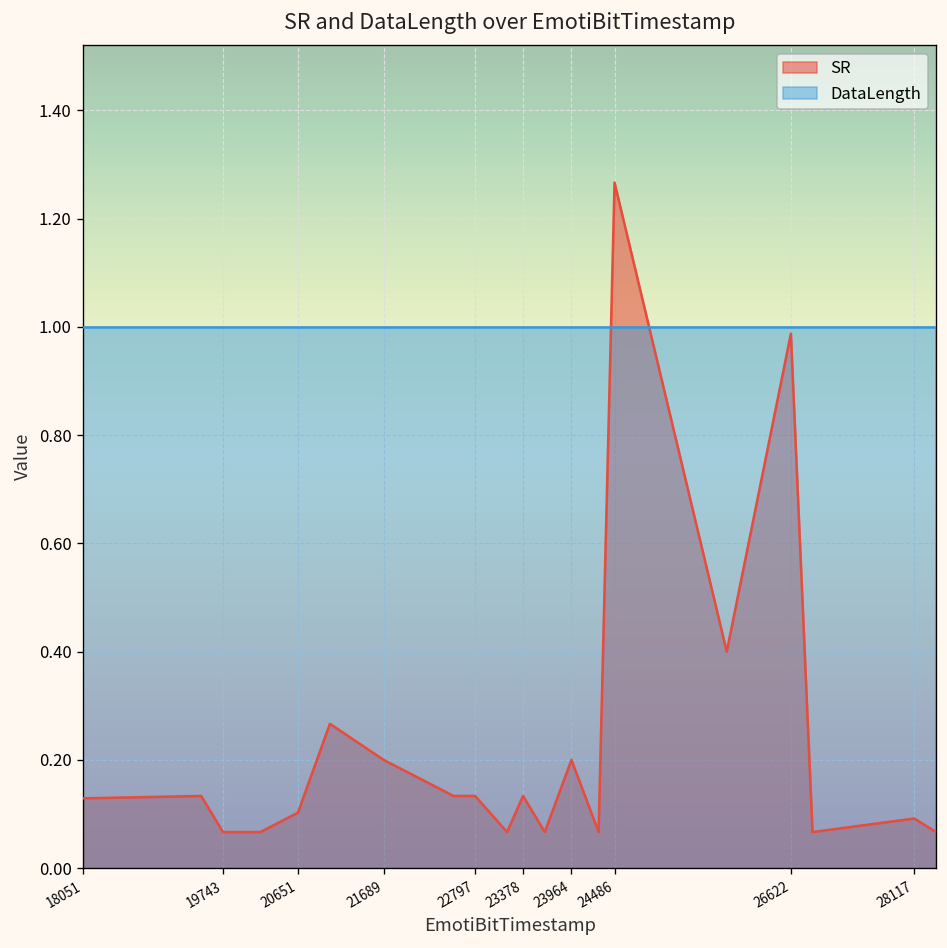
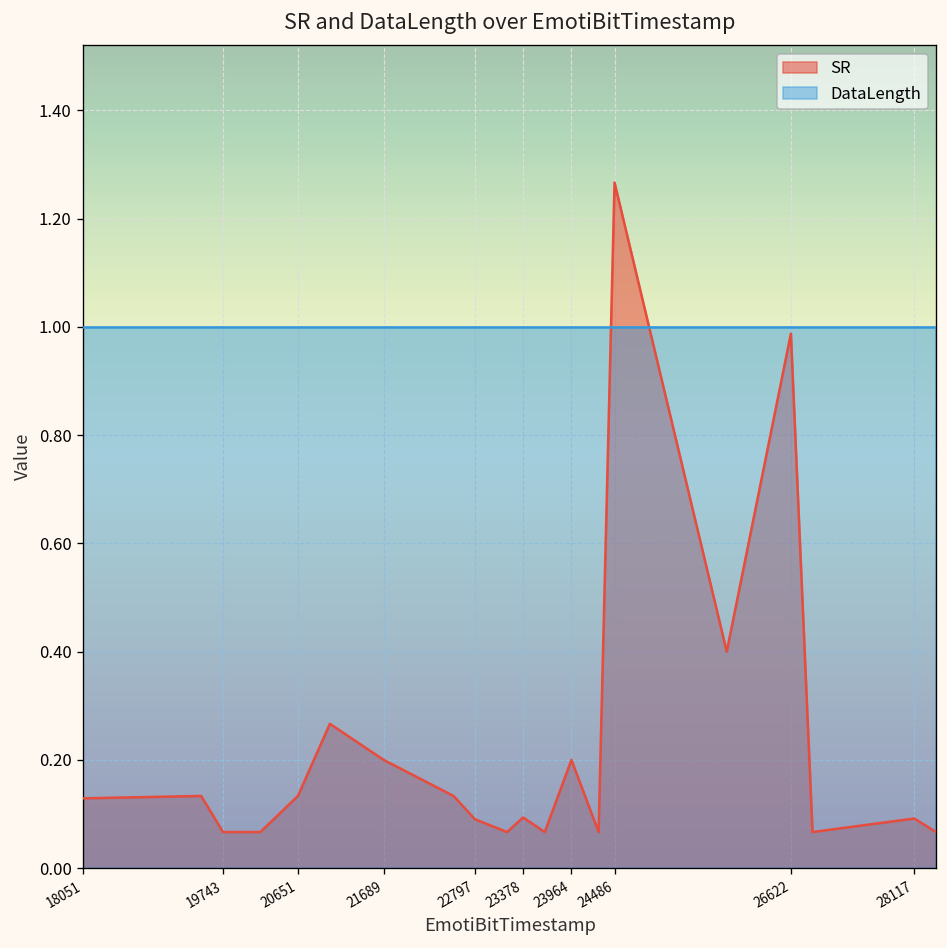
SR, 20651: 0.10 -> 0.13
SR, 22797: 0.13 -> 0.09
SR, 23378: 0.13 -> 0.09
